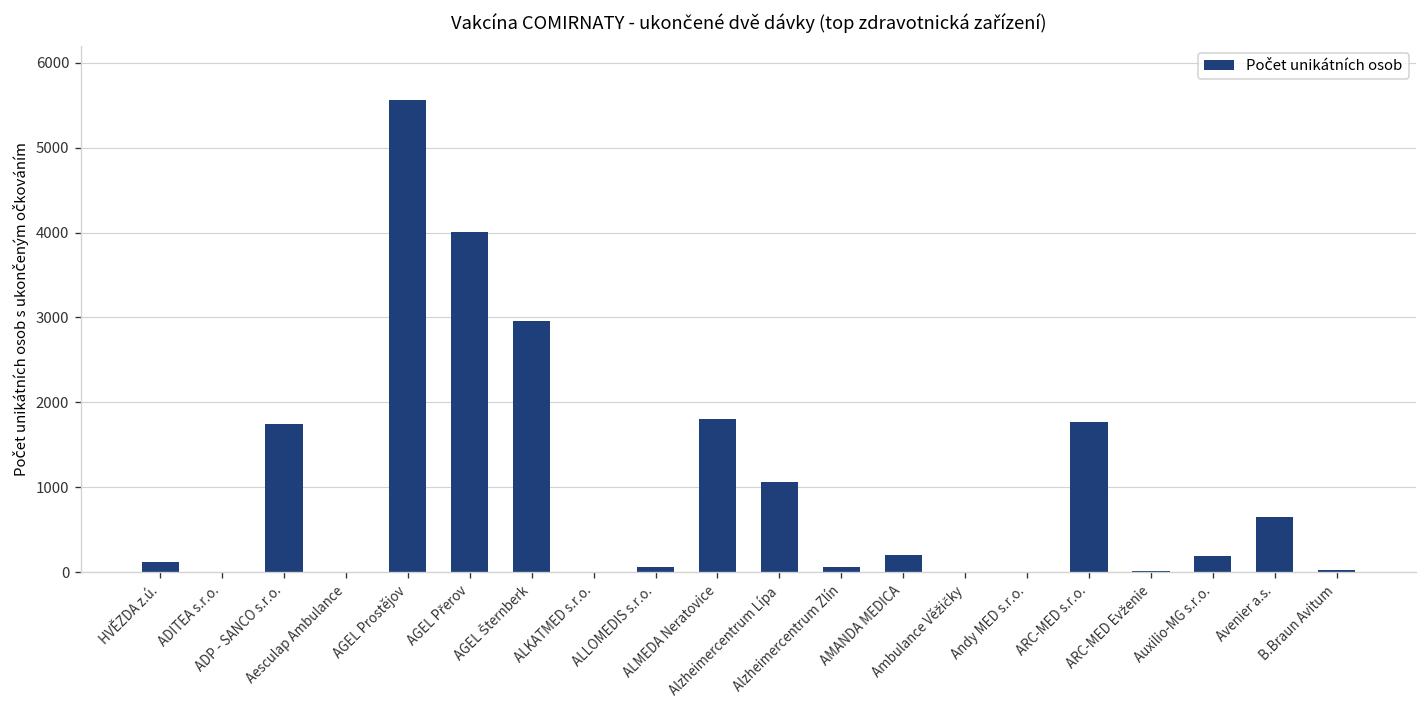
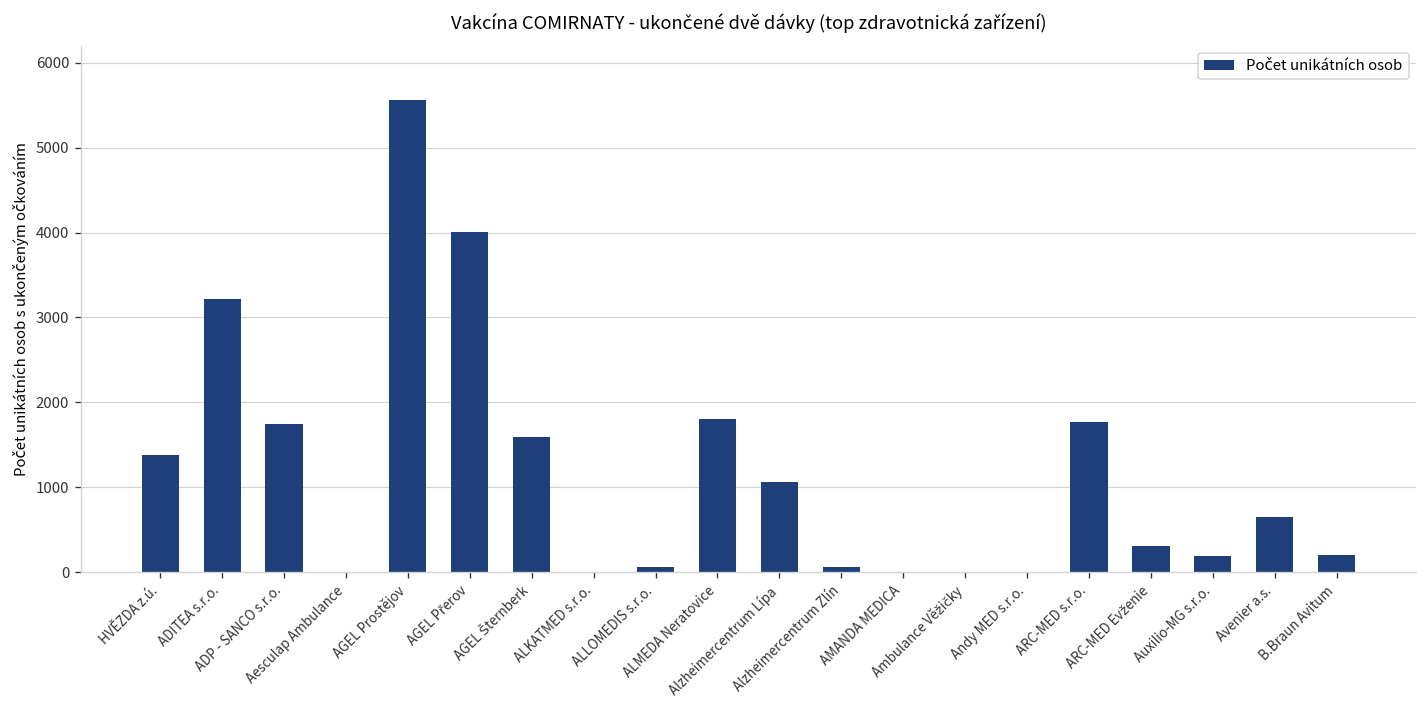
HVĚZDA z.ú.: 100 -> 1400
ADITEA s.r.o.: 0 -> 3200
AGEL Šternberk: 3000 -> 1600
AMANDA MEDICA: 200 -> 0
ARC-MED Evženie: 0 -> 300
B.Braun Avitum: 0 -> 200
